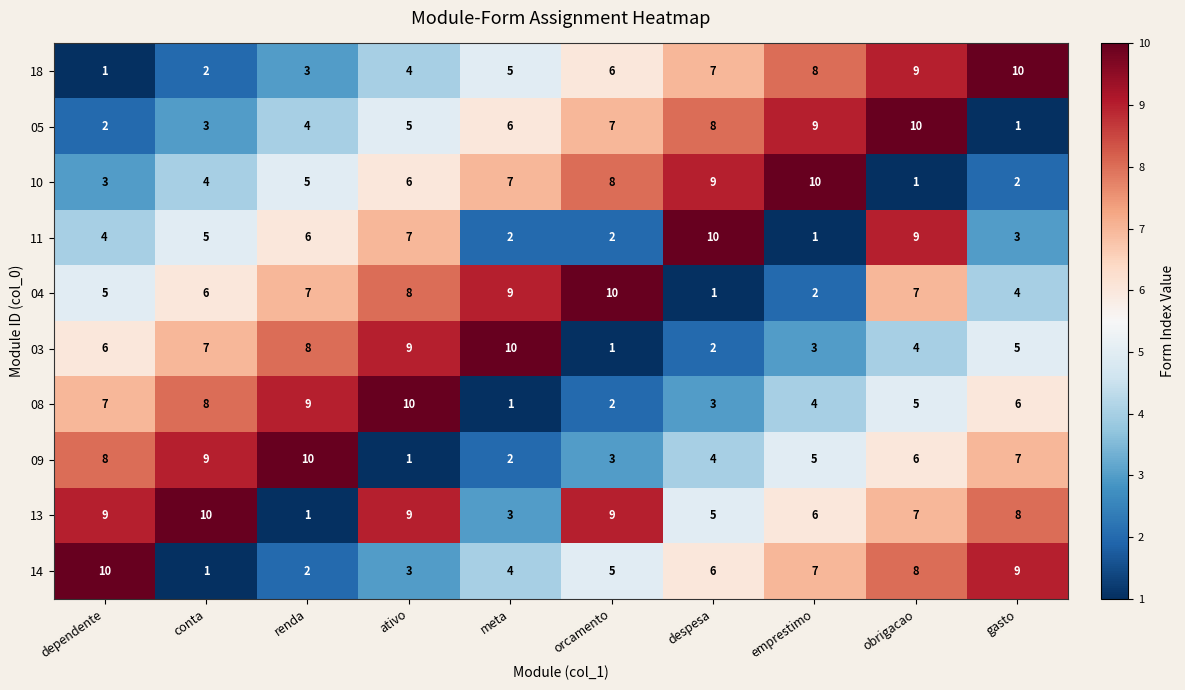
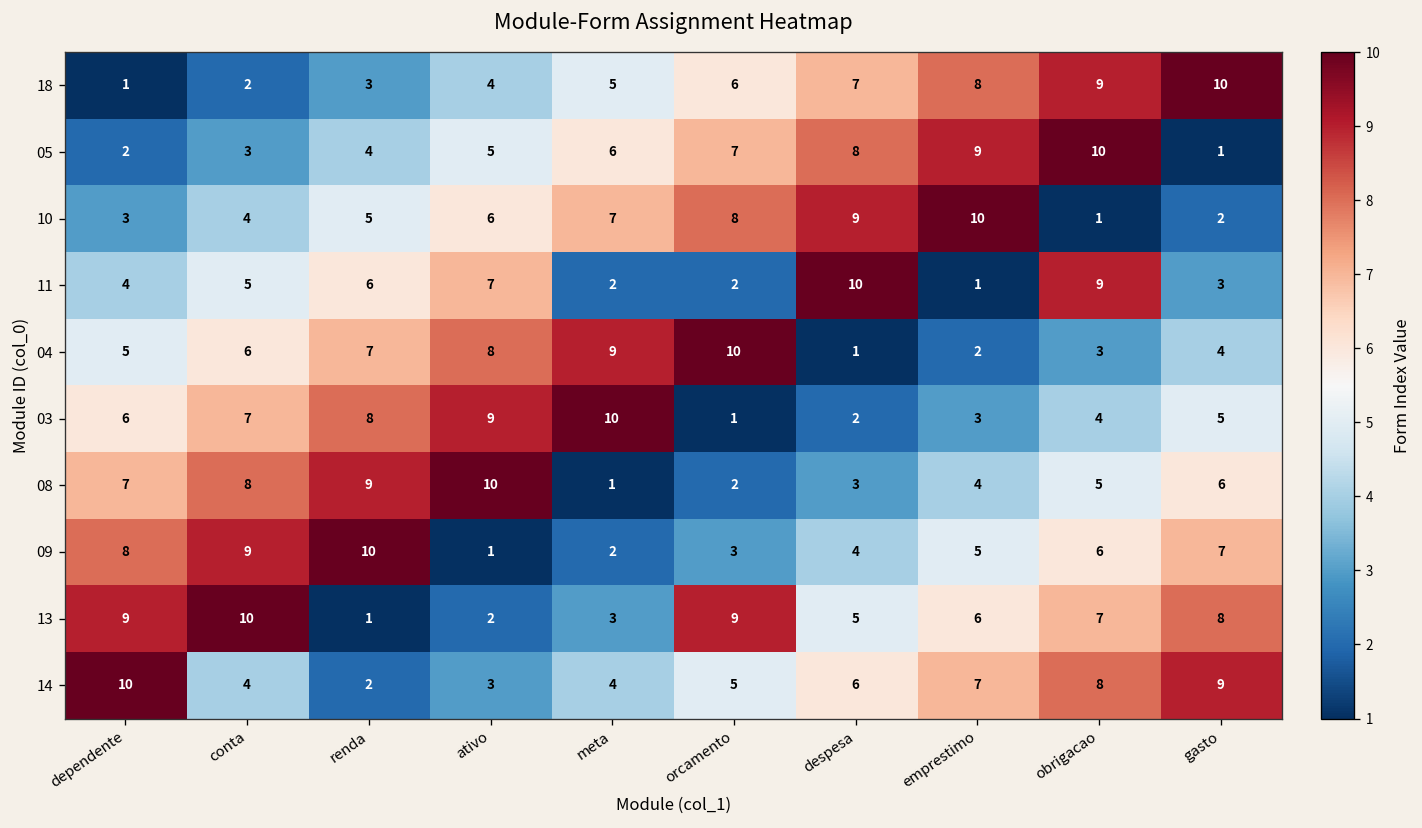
04, obrigacao: 7 -> 3
13, ativo: 9 -> 2
14, conta: 1 -> 4
